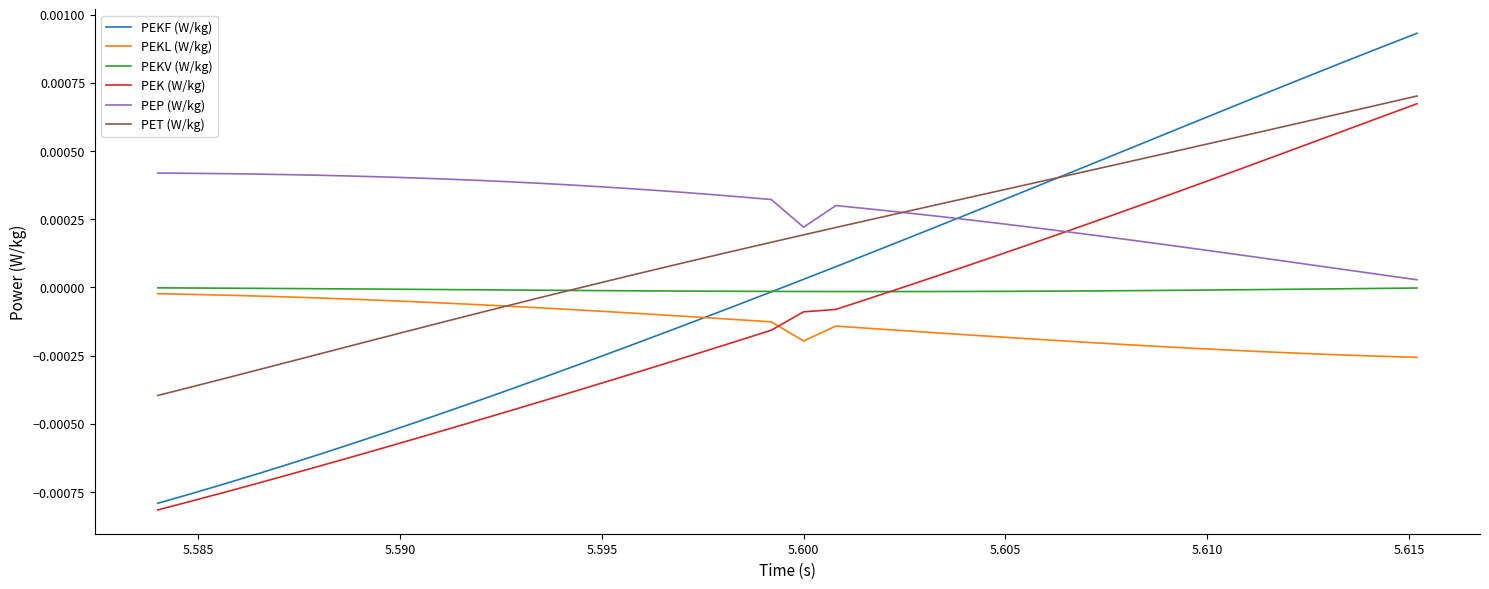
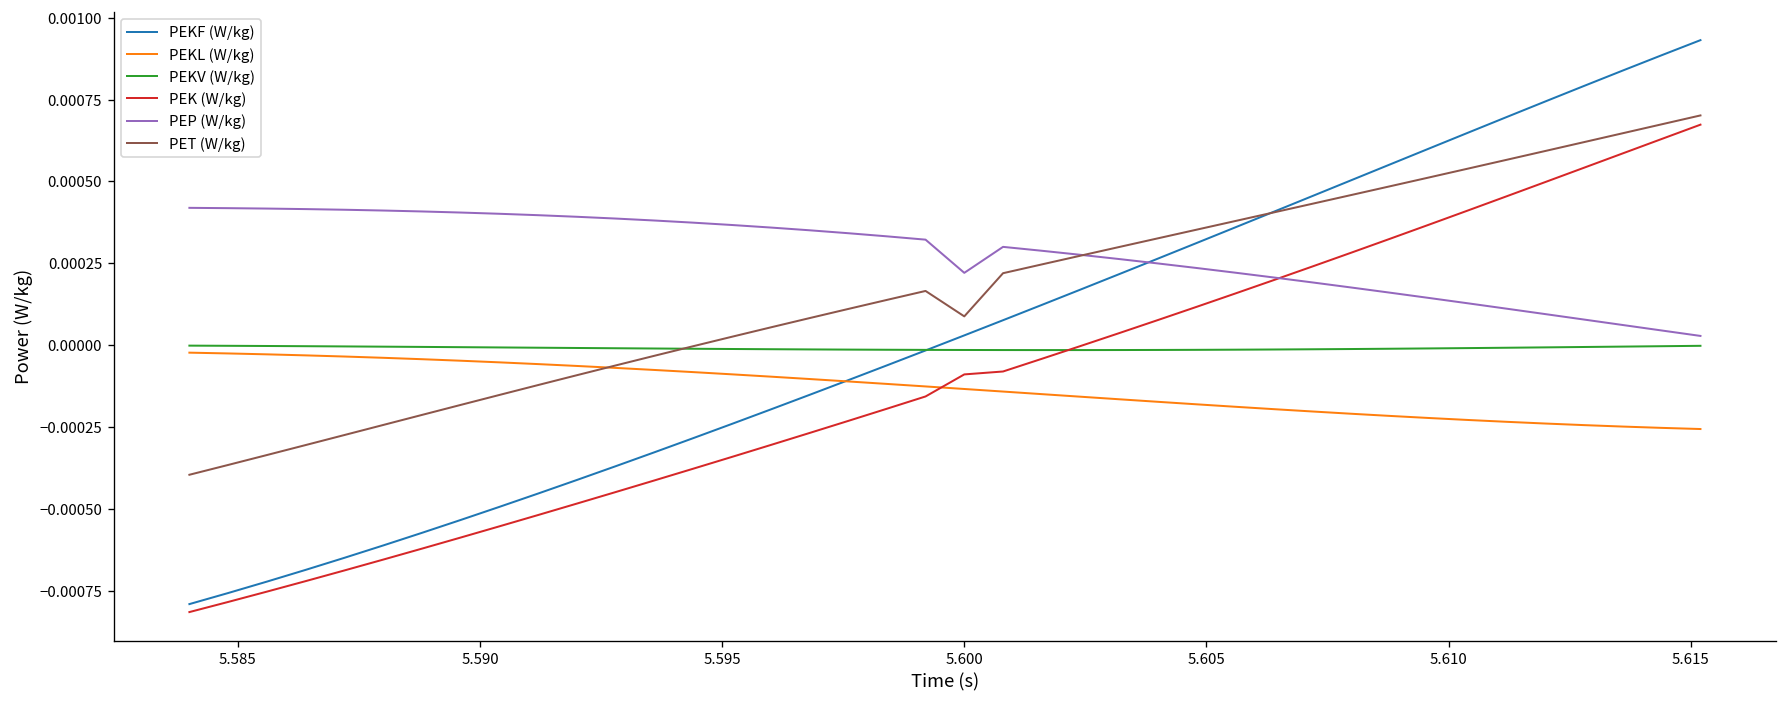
PEKL (W/kg), 5.600: -0.00020 -> -0.00013
PET (W/kg), 5.600: 0.00019 -> 0.00009
